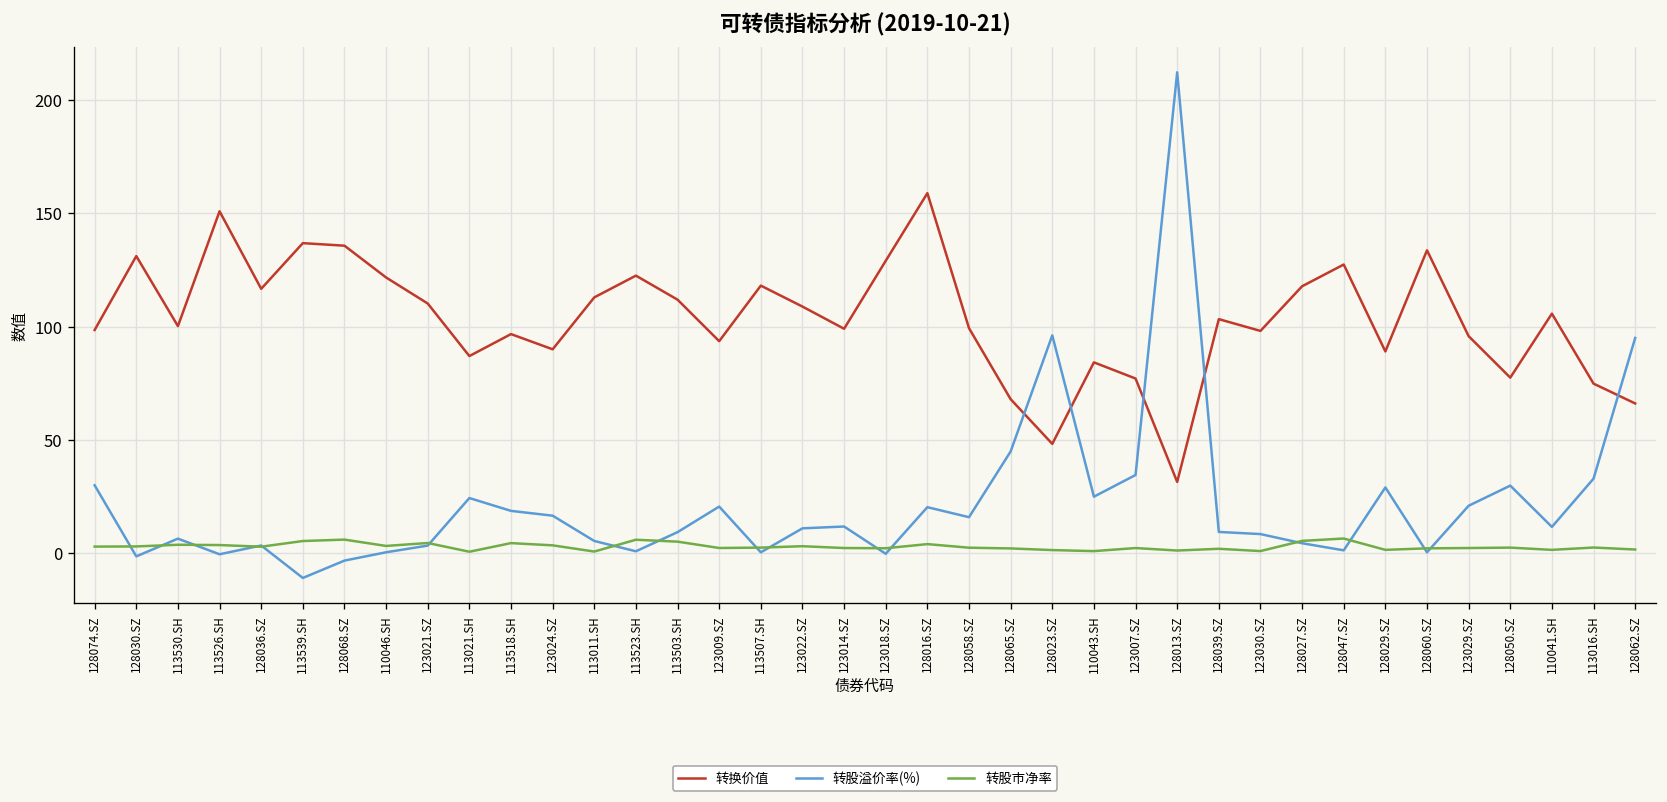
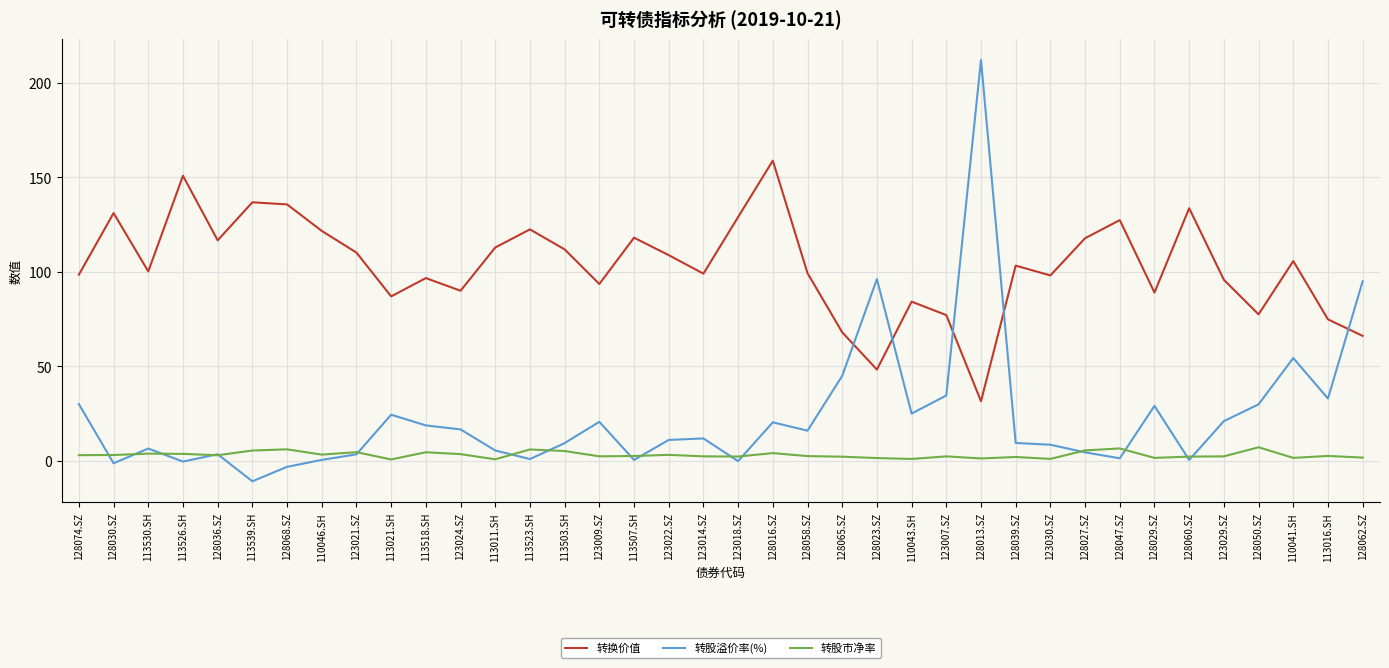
转股市净率, 128050.SZ: 3 -> 7
转股溢价率(%), 110041.SH: 12 -> 54
